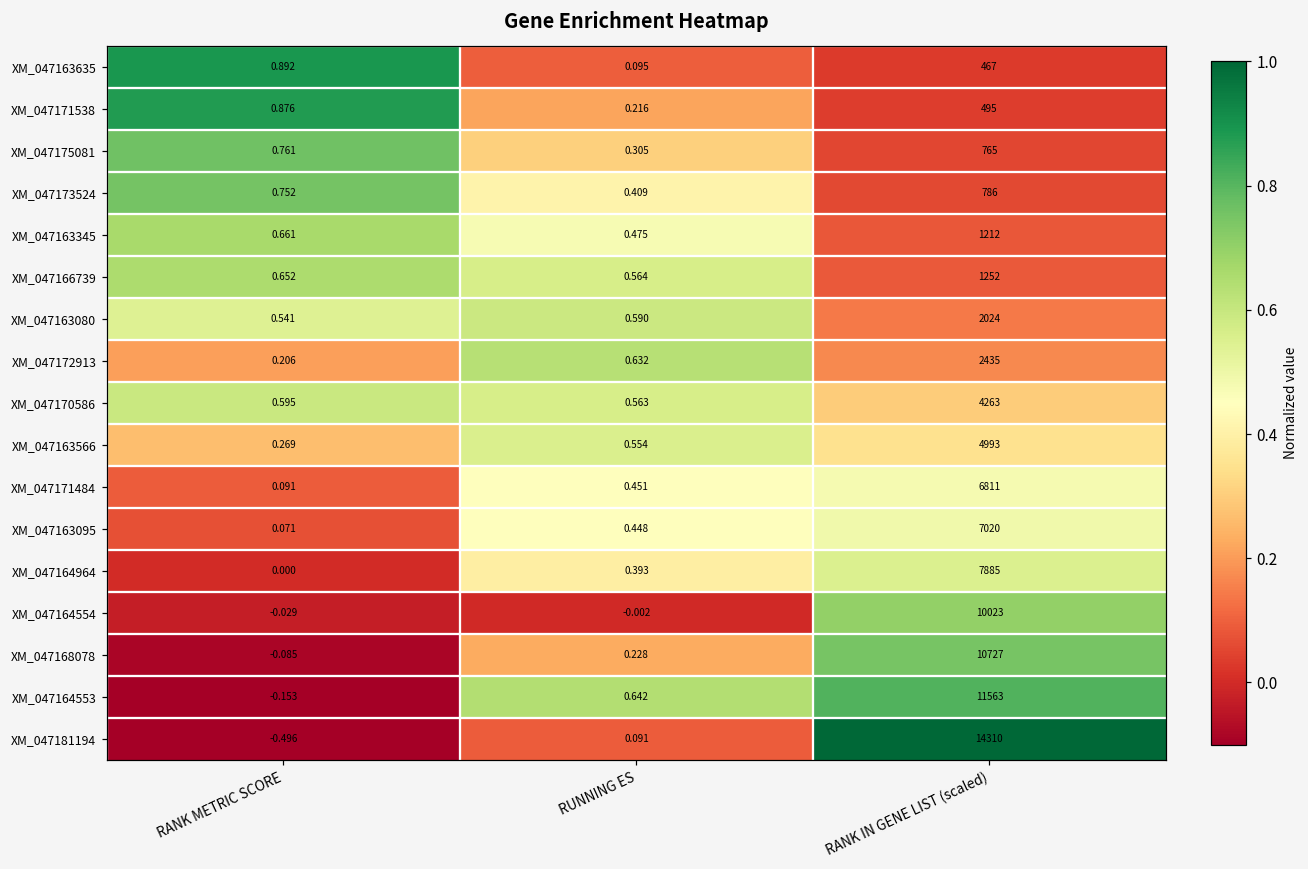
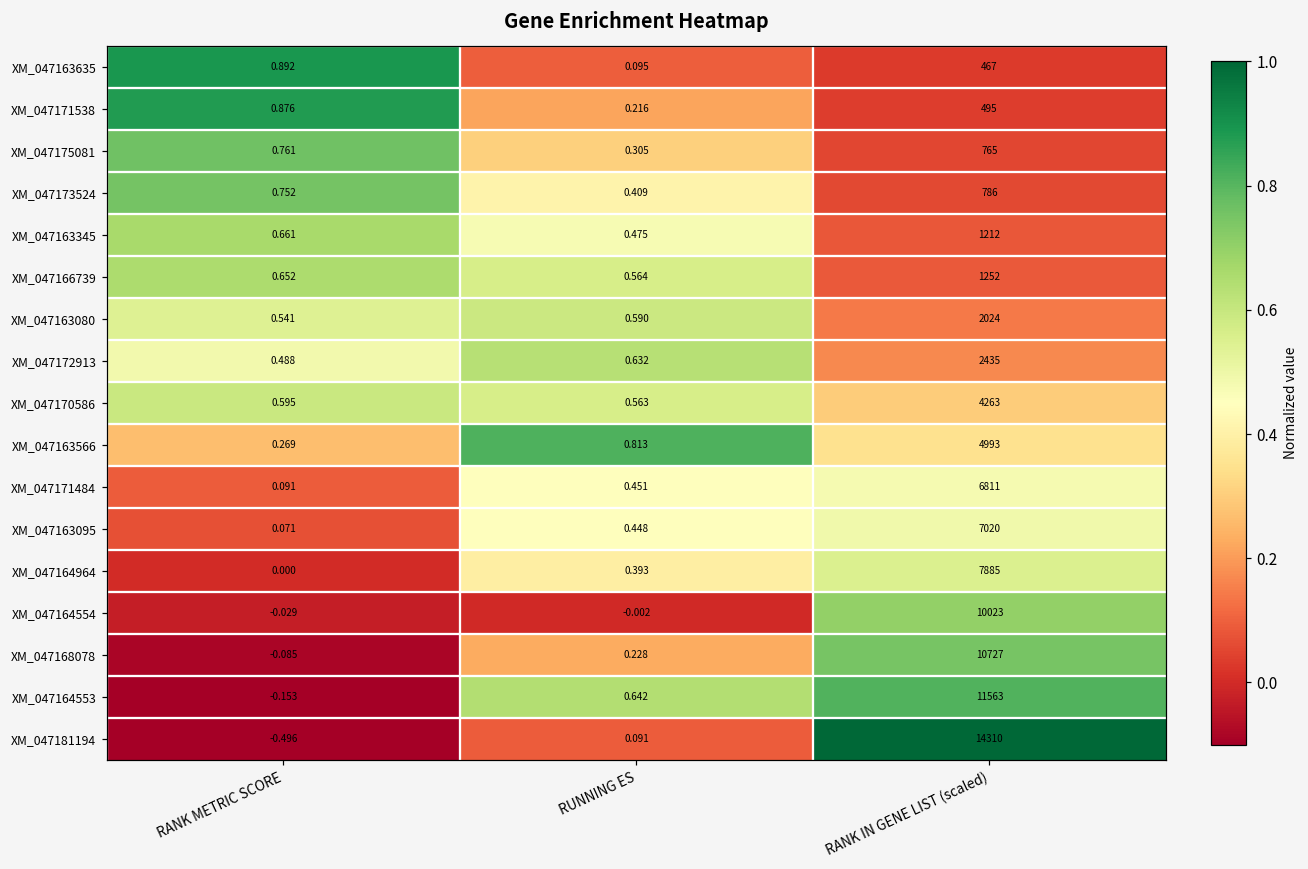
XM_047172913, RANK METRIC SCORE: 0.206 -> 0.488
XM_047163566, RUNNING ES: 0.554 -> 0.813
